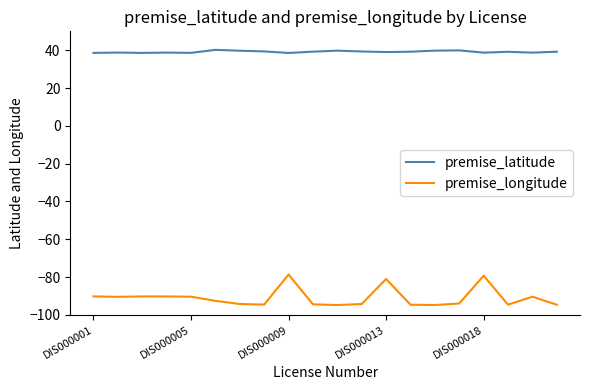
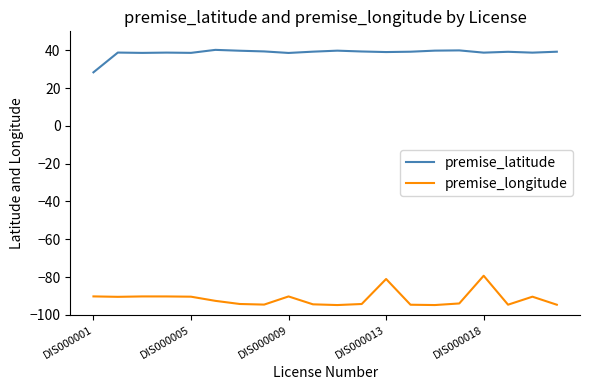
premise_latitude, DIS000001: 39 -> 28
premise_longitude, DIS000009: -79 -> -90
